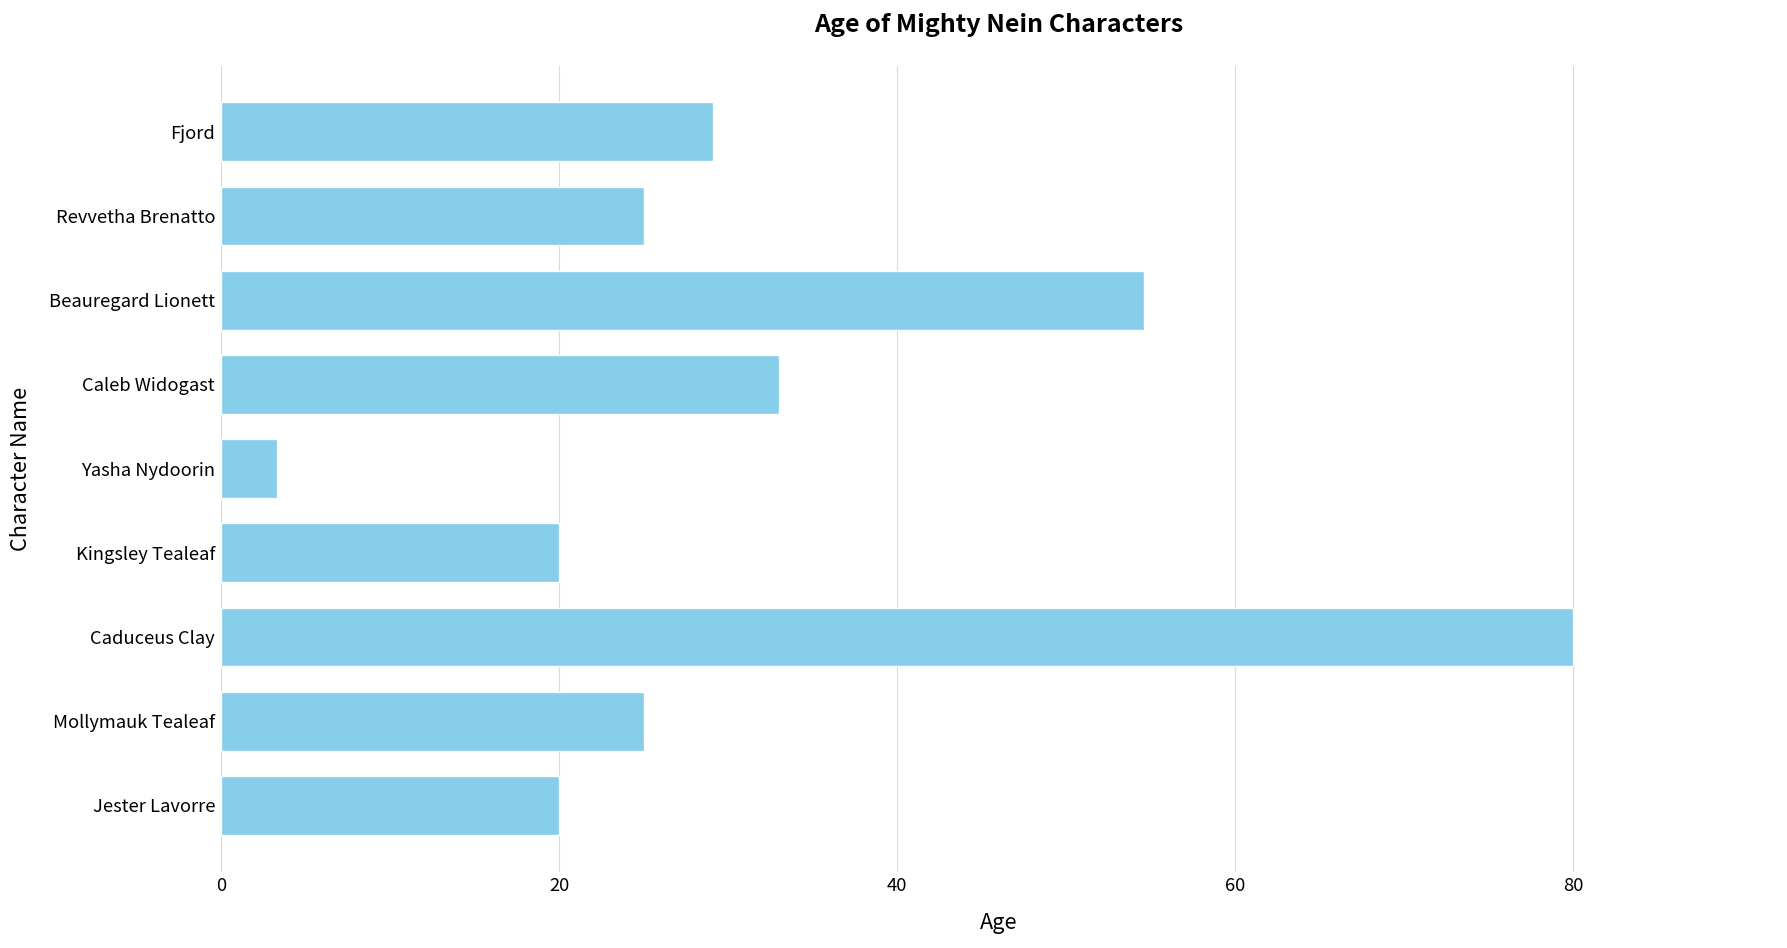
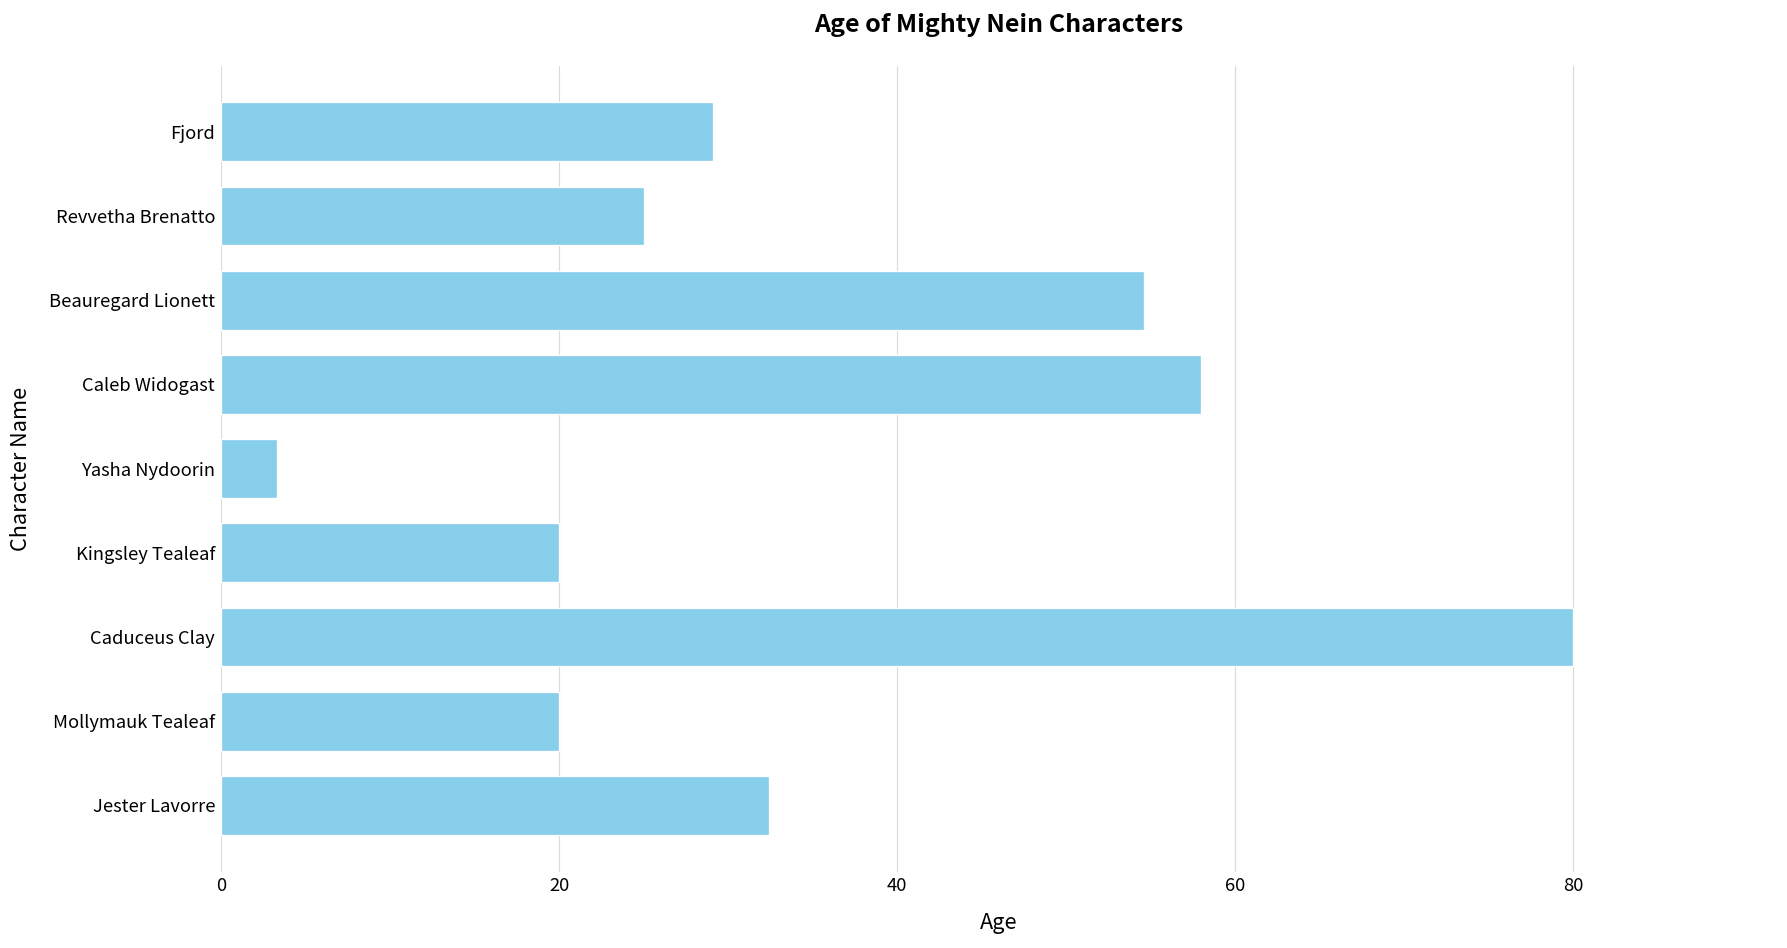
Caleb Widogast: 33 -> 58
Mollymauk Tealeaf: 25 -> 20
Jester Lavorre: 20.0 -> 32.4
